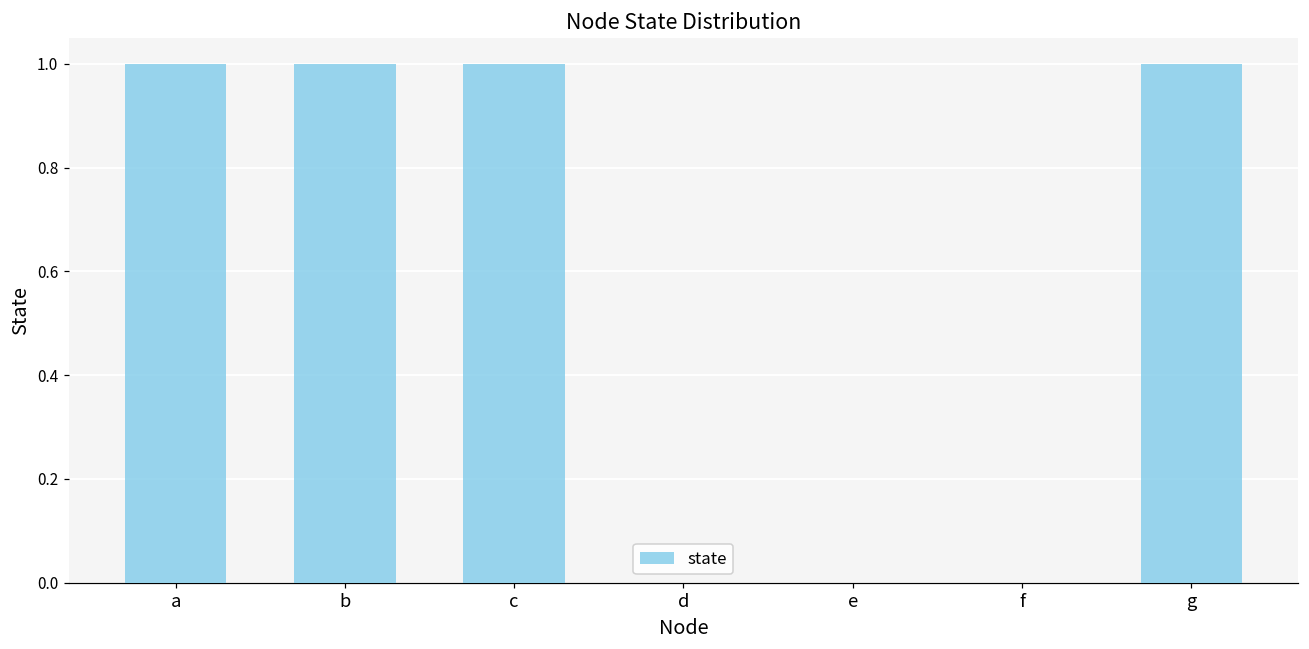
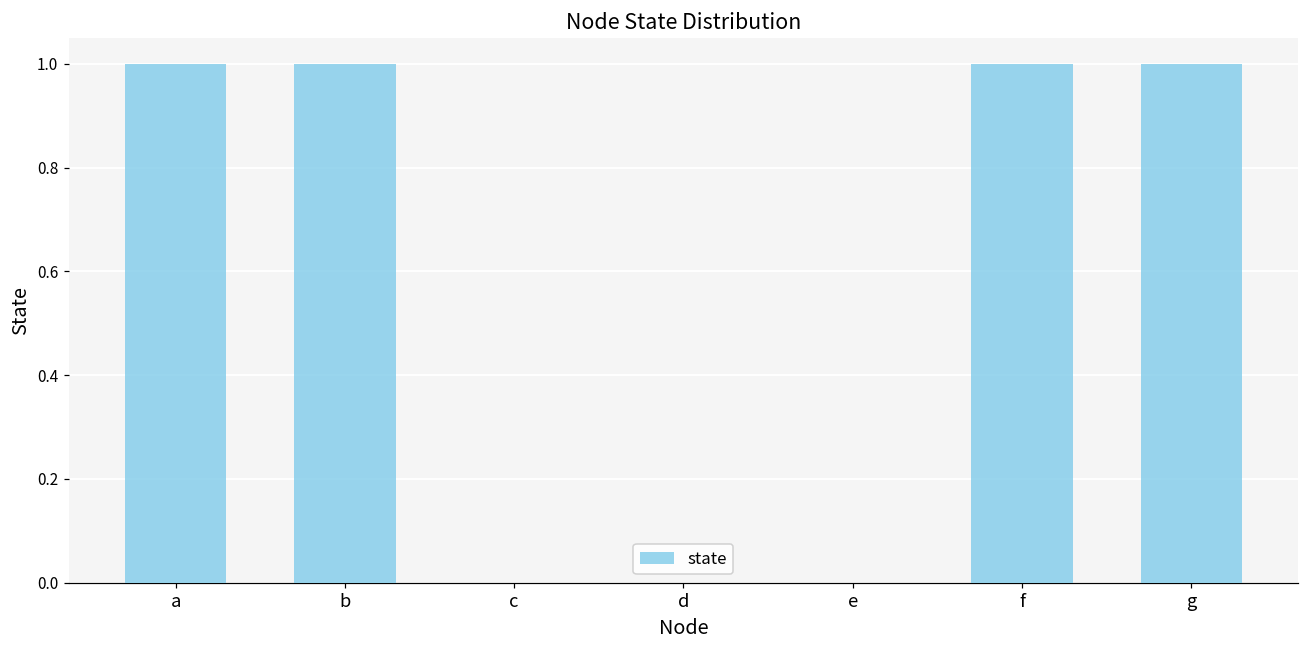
c: 1 -> 0
f: 0 -> 1
